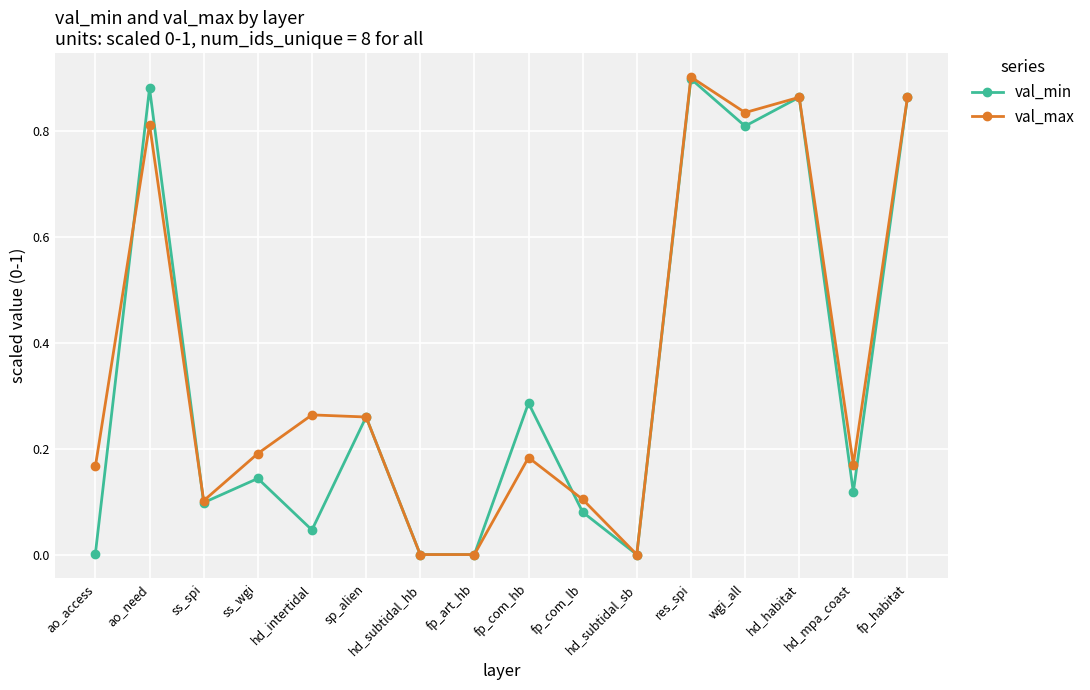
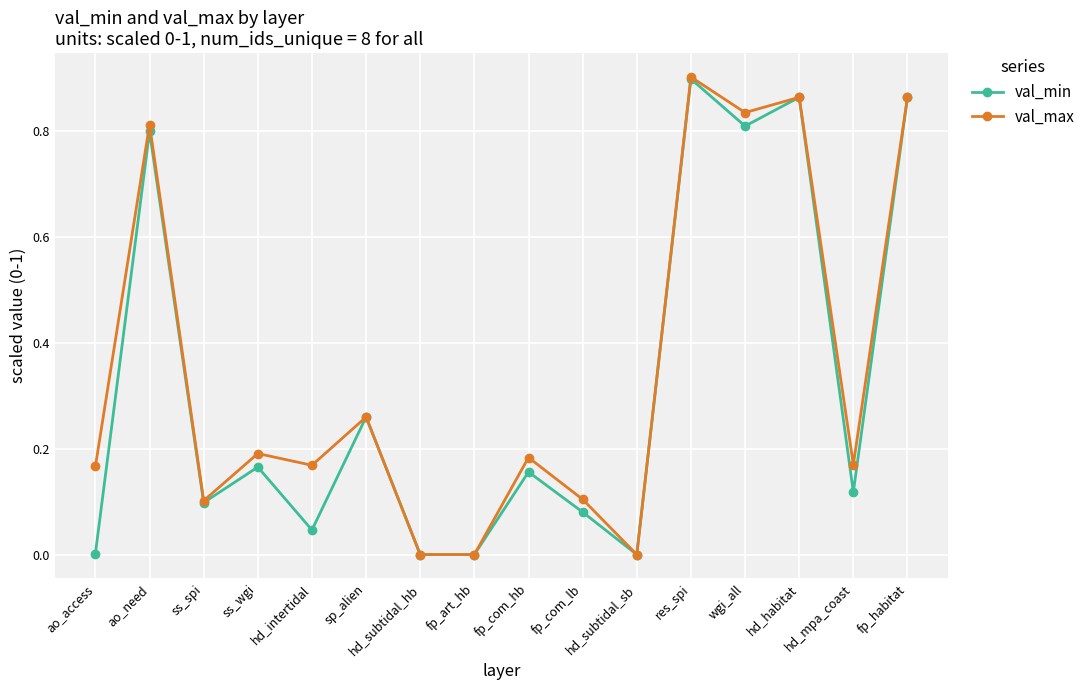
val_min, ao_need: 0.88 -> 0.80
val_min, ss_wgi: 0.14 -> 0.17
val_max, hd_intertidal: 0.26 -> 0.17
val_min, fp_com_hb: 0.29 -> 0.16
